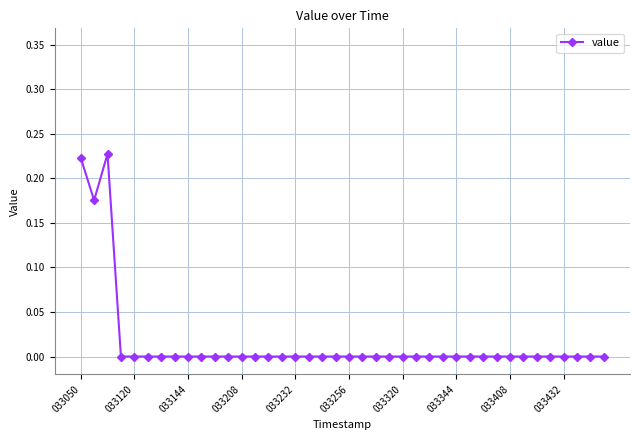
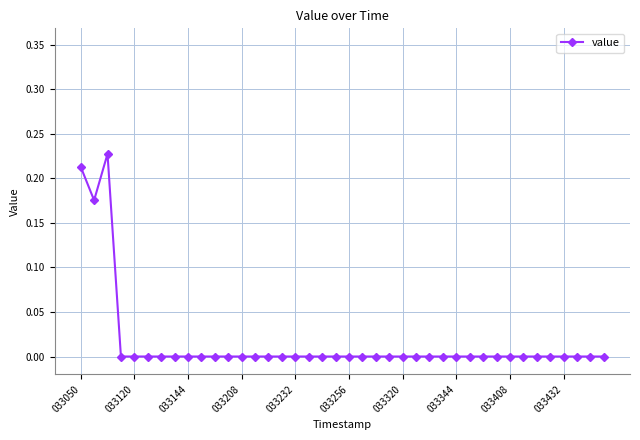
033050: 0.22 -> 0.21
